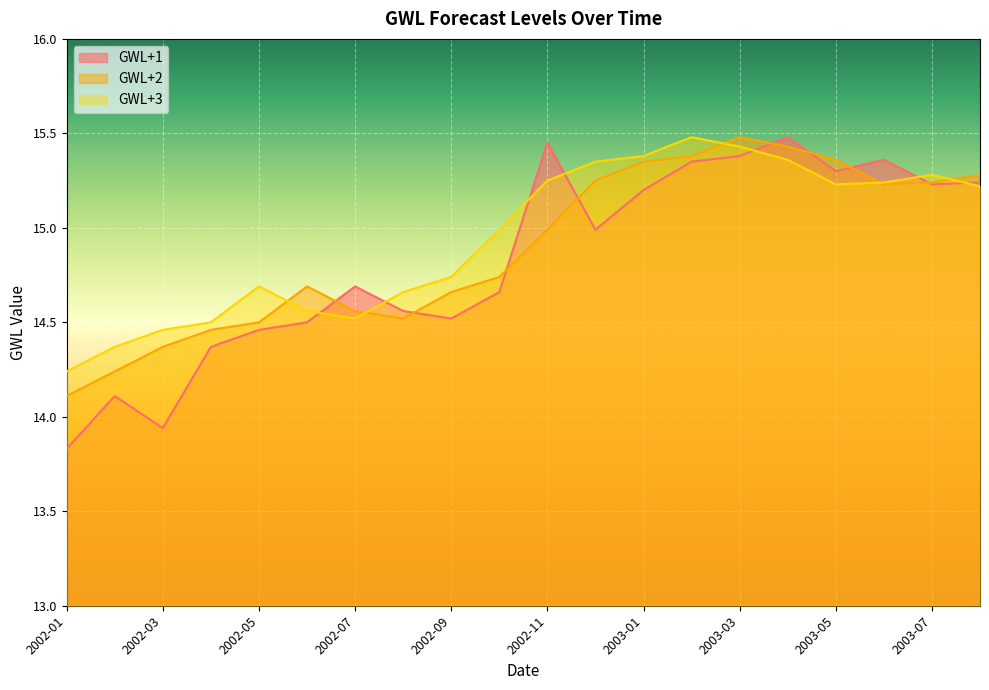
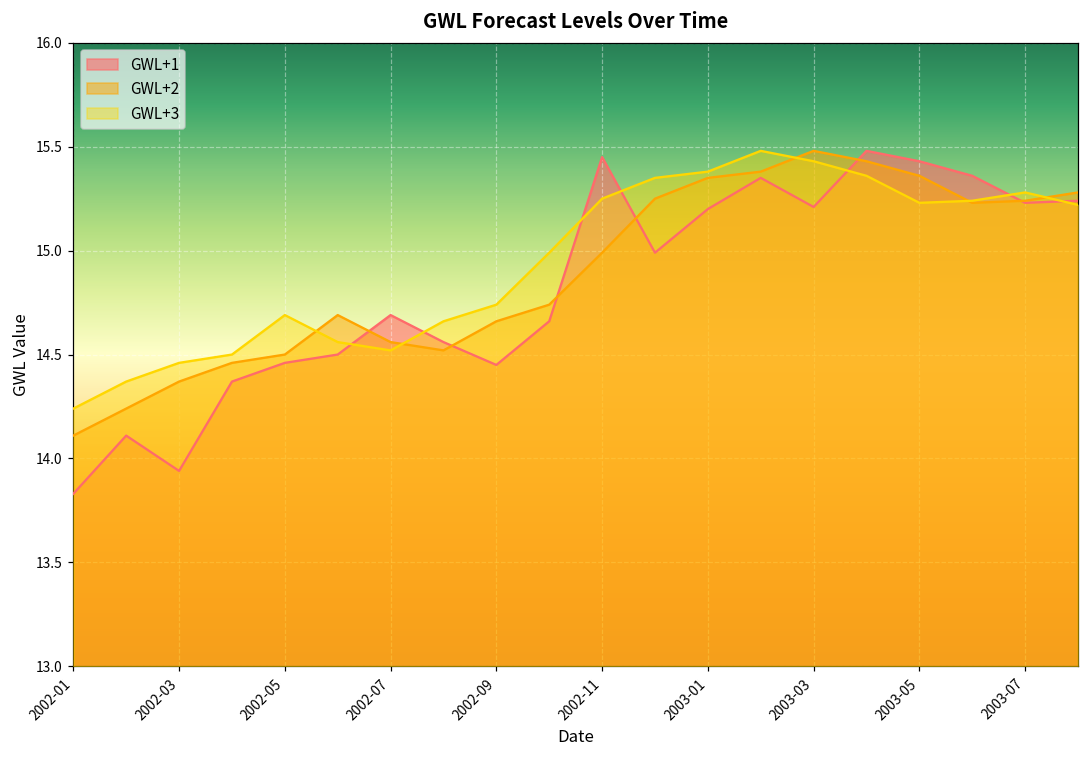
GWL+1, 2002-09: 14.52 -> 14.45
GWL+1, 2003-03: 15.38 -> 15.21
GWL+1, 2003-05: 15.30 -> 15.43
